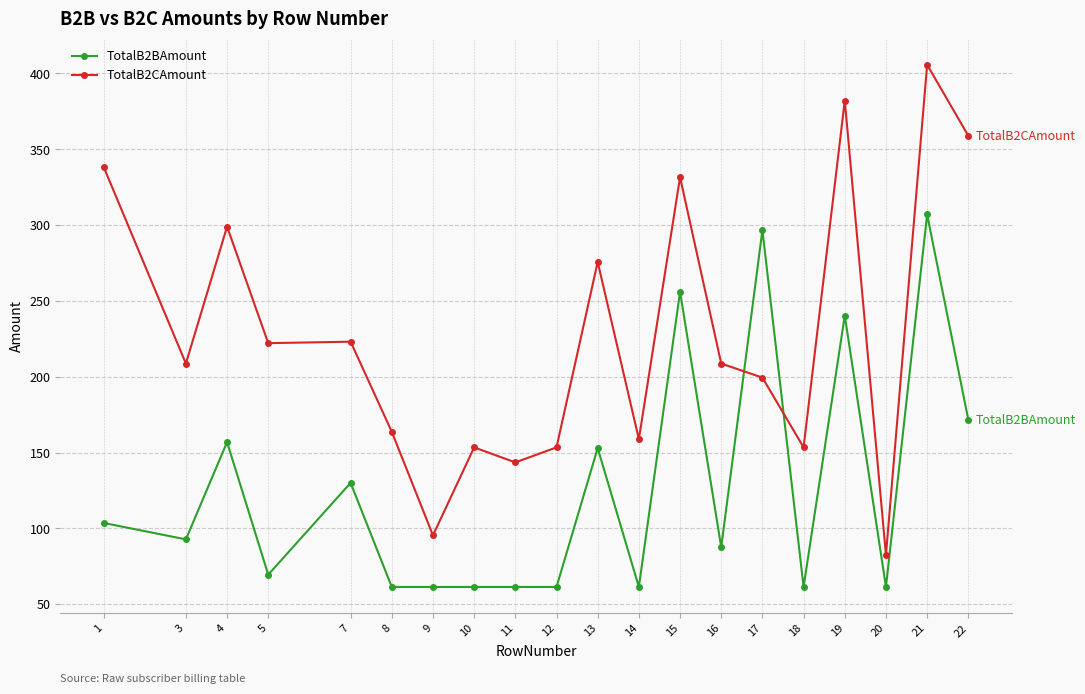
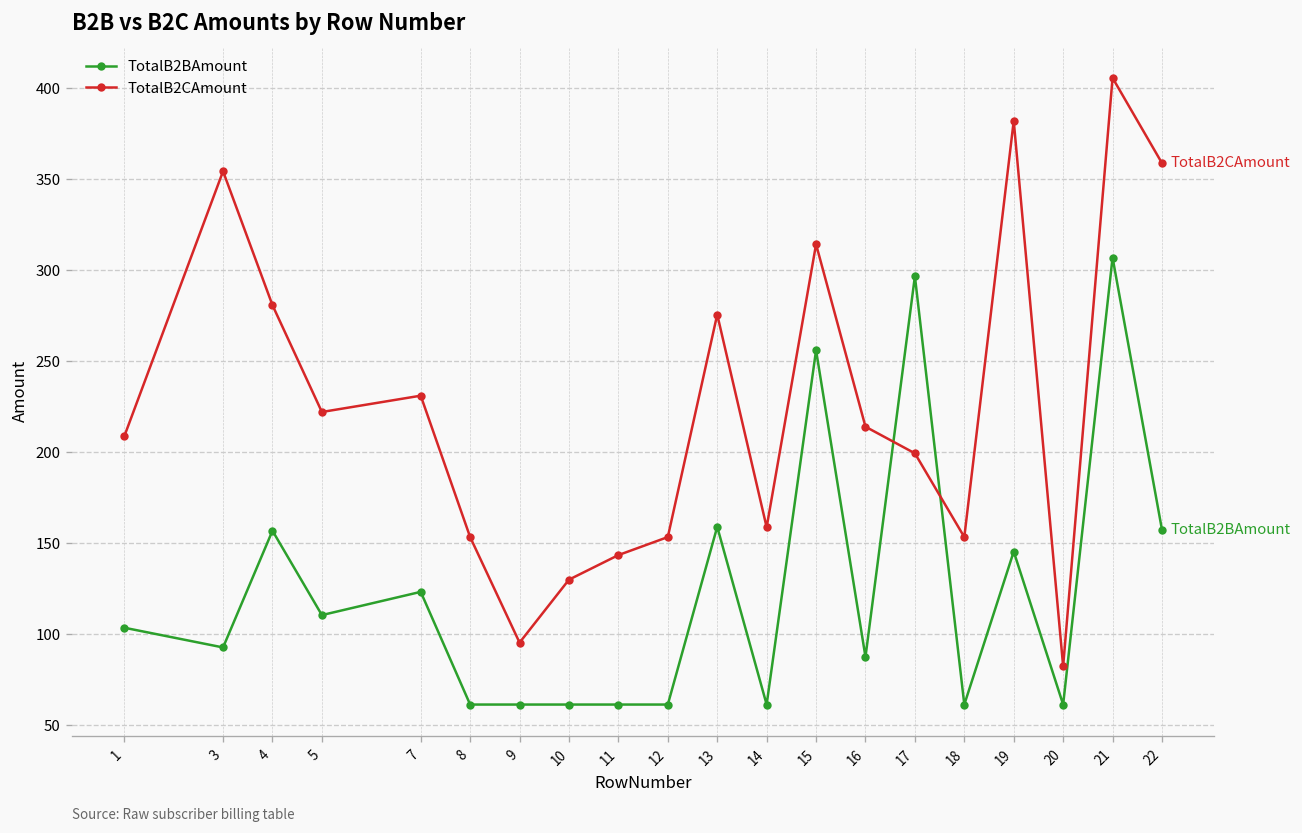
TotalB2CAmount, 1: 339 -> 209
TotalB2CAmount, 3: 209 -> 354
TotalB2CAmount, 4: 299 -> 281
TotalB2BAmount, 5: 69 -> 111
TotalB2BAmount, 7: 130 -> 123
TotalB2CAmount, 7: 223 -> 231
TotalB2CAmount, 8: 164 -> 153
TotalB2CAmount, 10: 153 -> 130
TotalB2BAmount, 13: 153 -> 159
TotalB2CAmount, 15: 332 -> 314
TotalB2CAmount, 16: 209 -> 214
TotalB2BAmount, 19: 240 -> 145
TotalB2BAmount, 22: 172 -> 157
